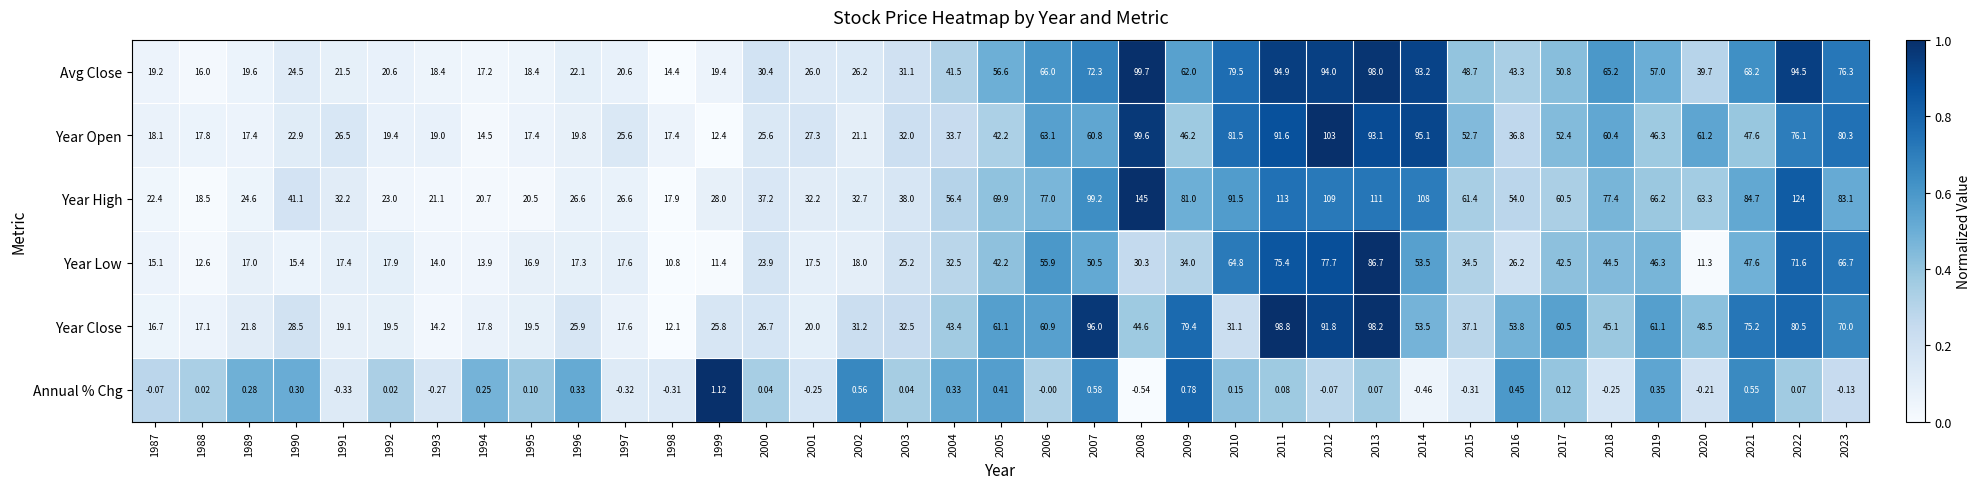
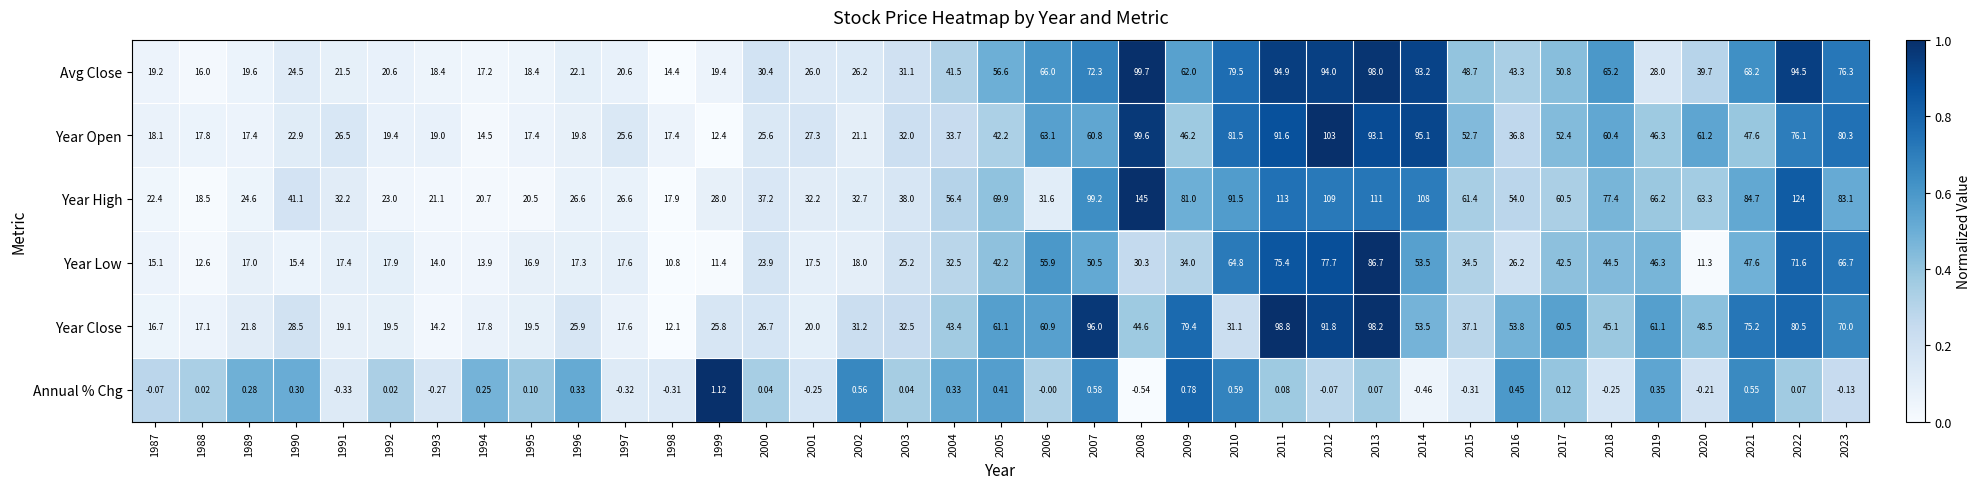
Avg Close, 2019: 57.0 -> 28.0
Year High, 2006: 77.0 -> 31.6
Annual % Chg, 2010: 0.15 -> 0.59
